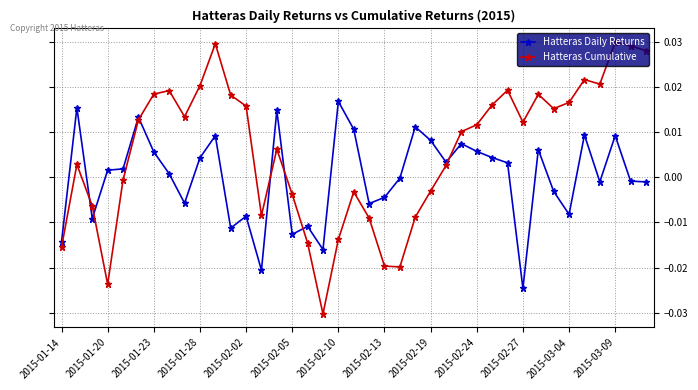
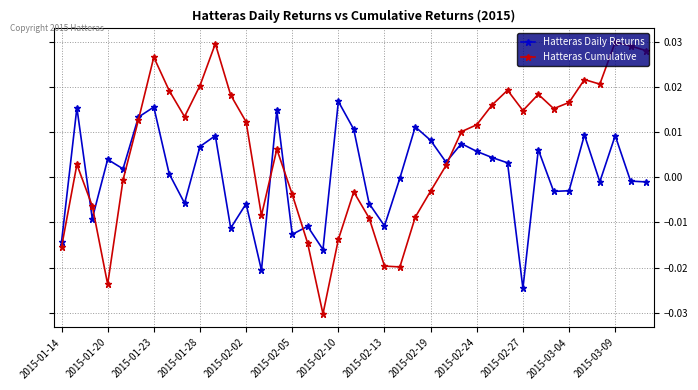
Hatteras Daily Returns, 2015-01-20: 0.002 -> 0.004
Hatteras Daily Returns, 2015-01-23: 0.006 -> 0.016
Hatteras Cumulative, 2015-01-23: 0.018 -> 0.027
Hatteras Daily Returns, 2015-01-28: 0.004 -> 0.007
Hatteras Daily Returns, 2015-02-02: -0.009 -> -0.006
Hatteras Cumulative, 2015-02-02: 0.016 -> 0.012
Hatteras Daily Returns, 2015-02-13: -0.004 -> -0.011
Hatteras Cumulative, 2015-02-27: 0.012 -> 0.015
Hatteras Daily Returns, 2015-03-04: -0.008 -> -0.003
